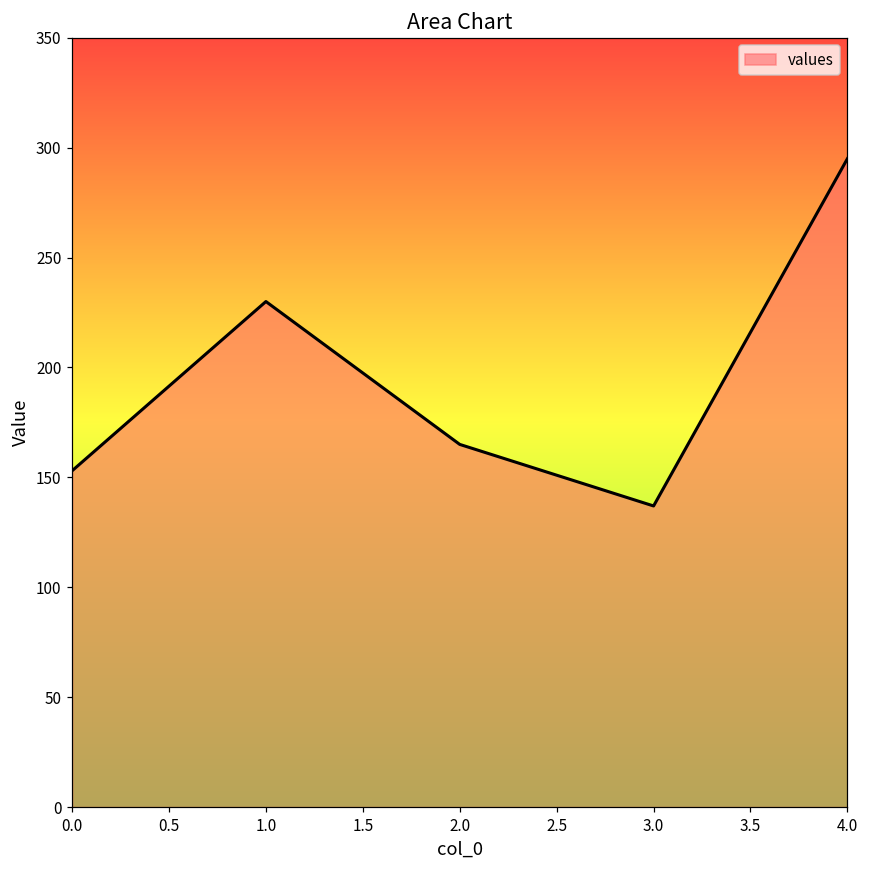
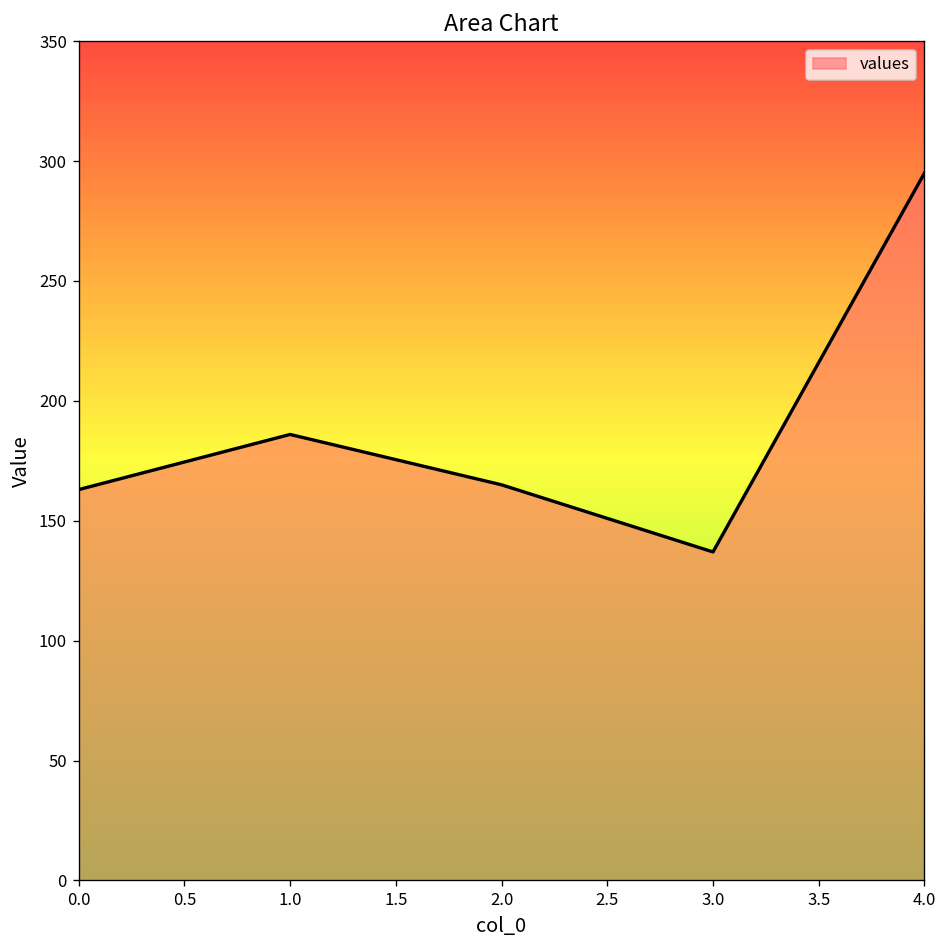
0.0: 153 -> 163
1.0: 230 -> 186
